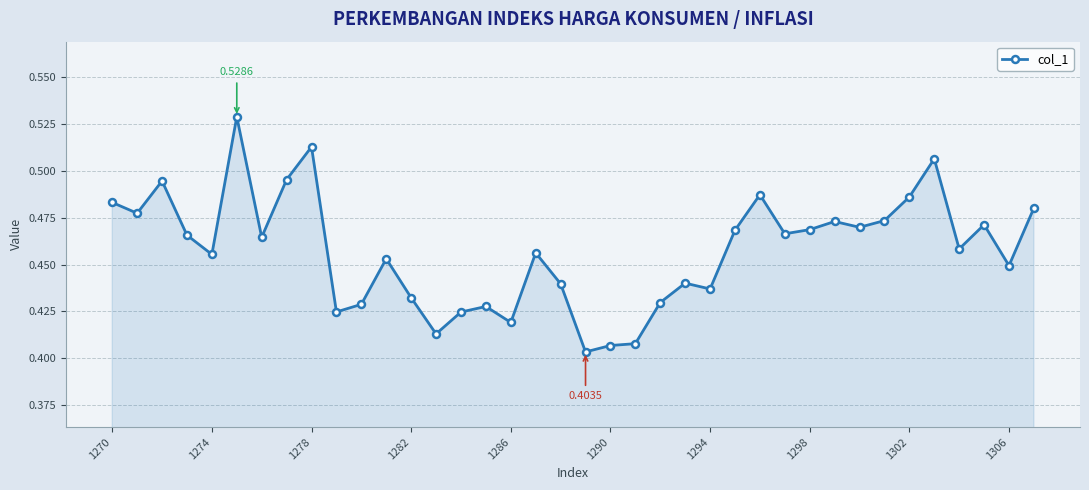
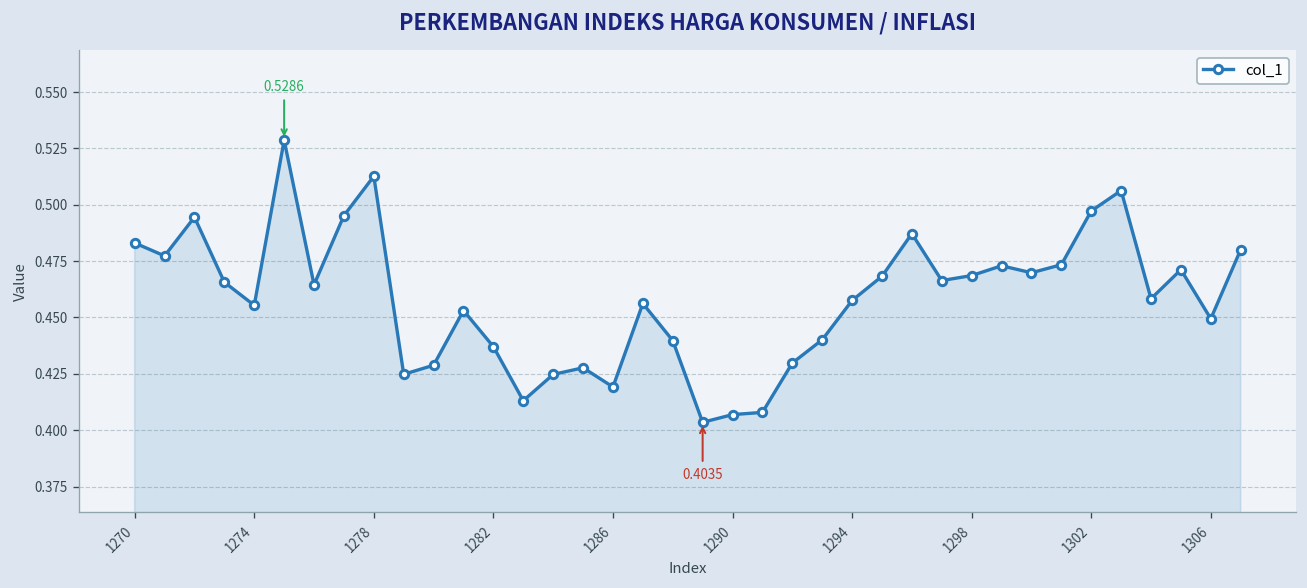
1282: 0.432 -> 0.437
1294: 0.437 -> 0.458
1302: 0.486 -> 0.497
